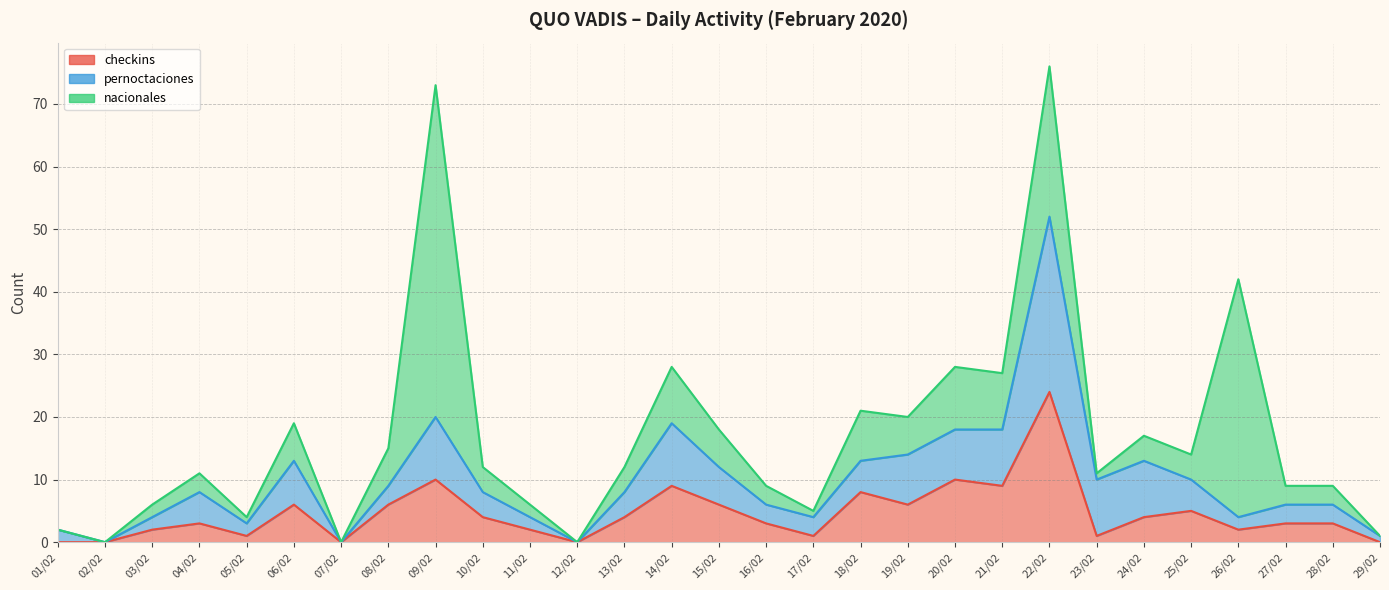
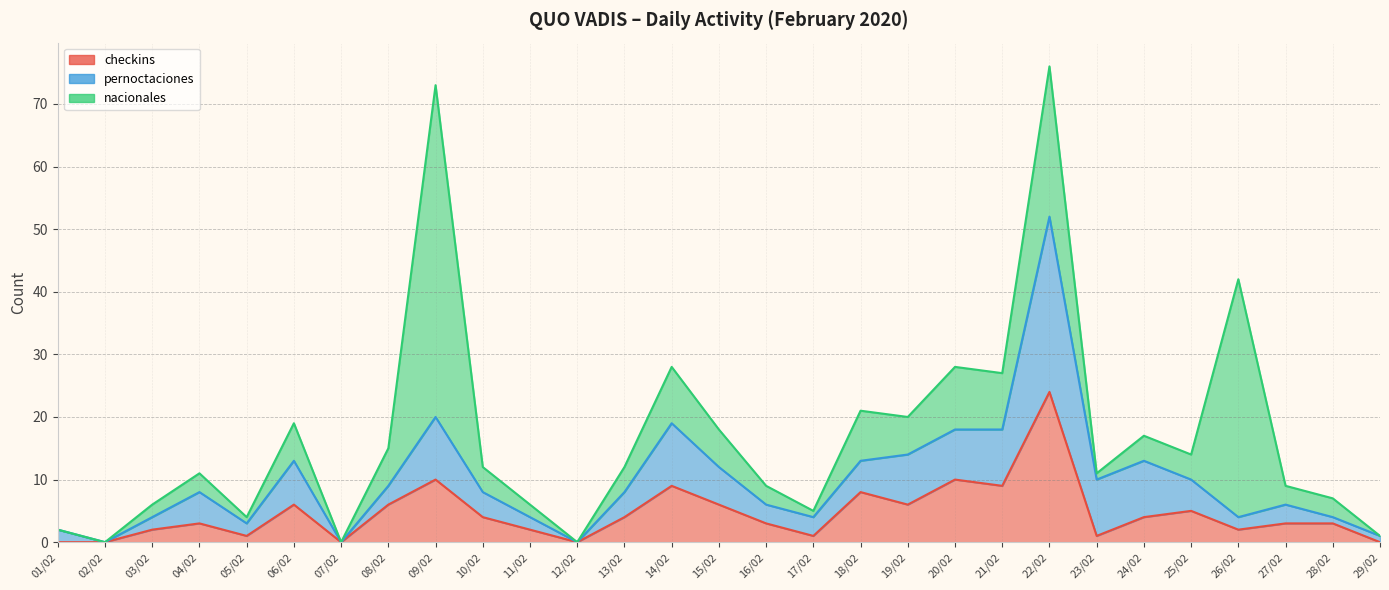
pernoctaciones, 28/02: 3 -> 1
